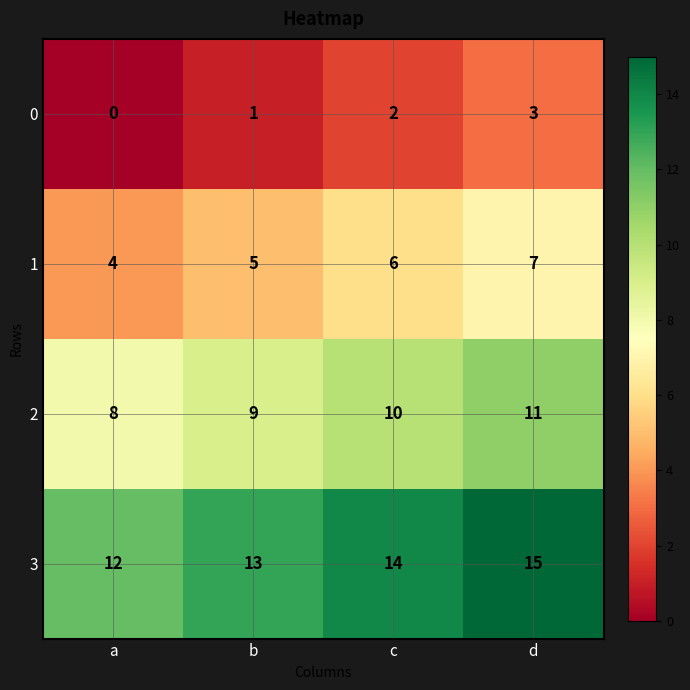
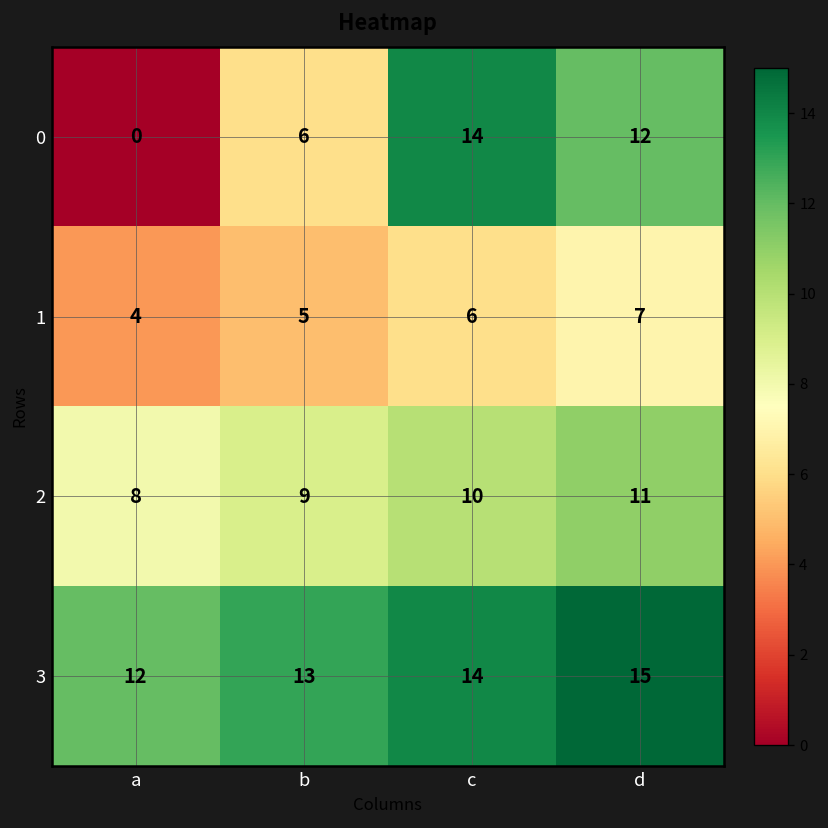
0, b: 1 -> 6
0, c: 2 -> 14
0, d: 3 -> 12
